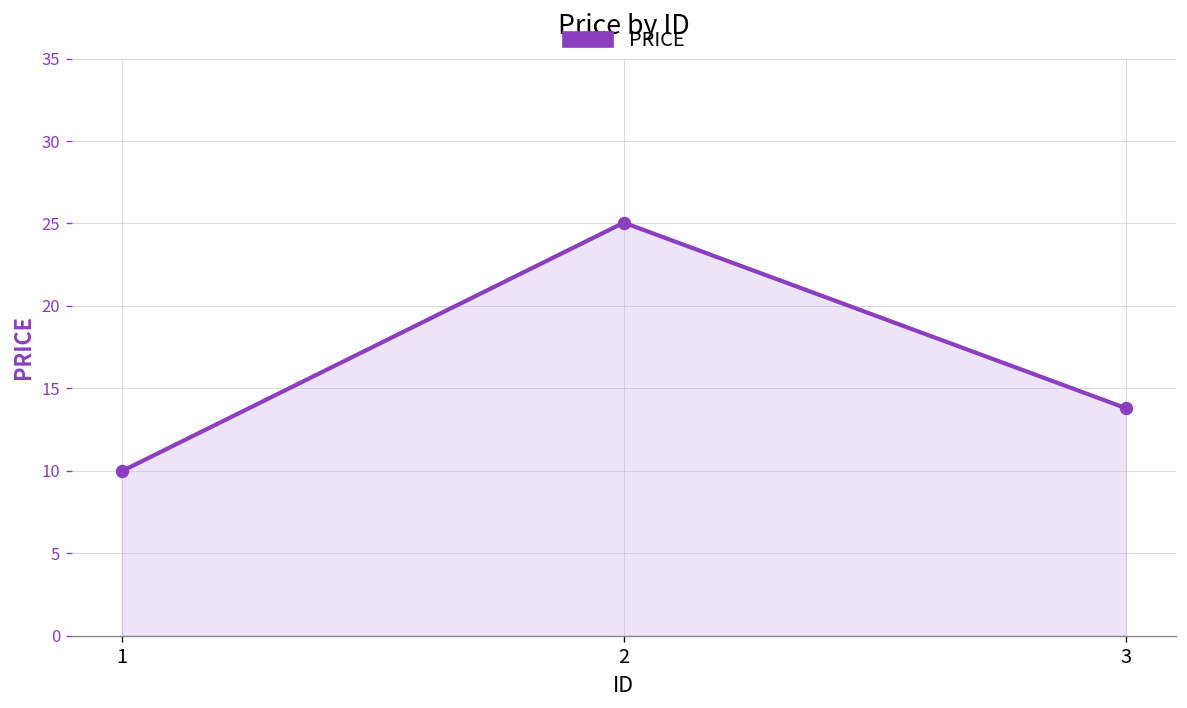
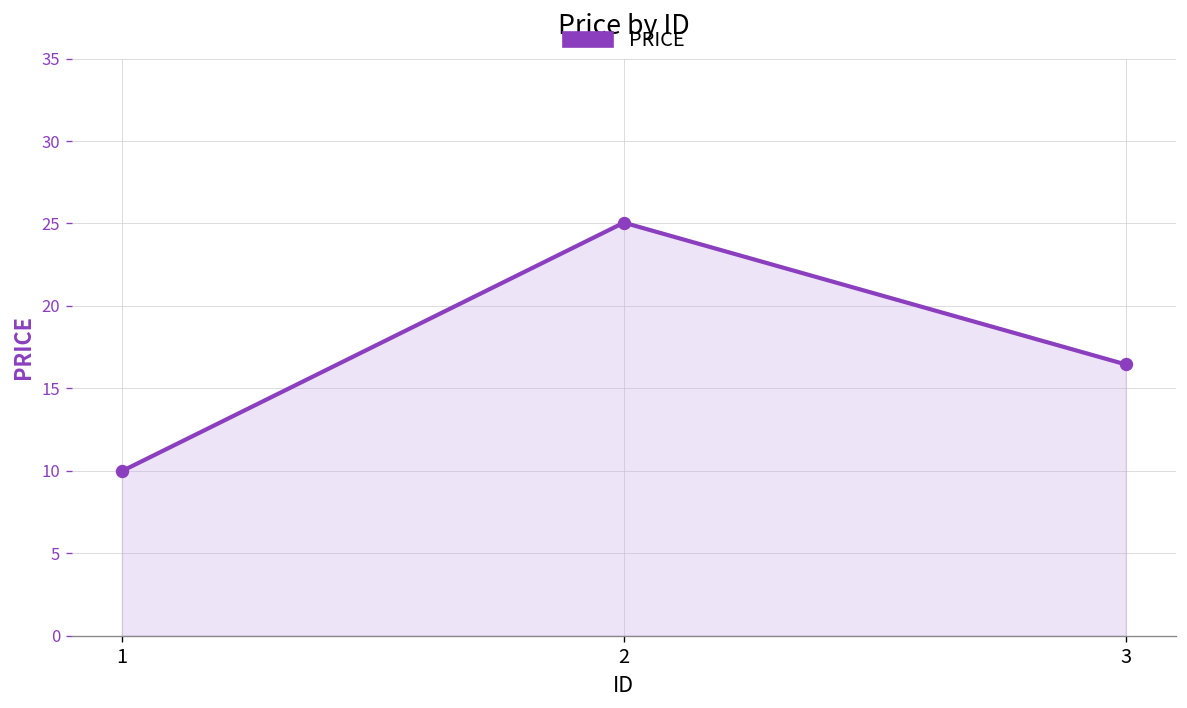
3: 13.8 -> 16.5
